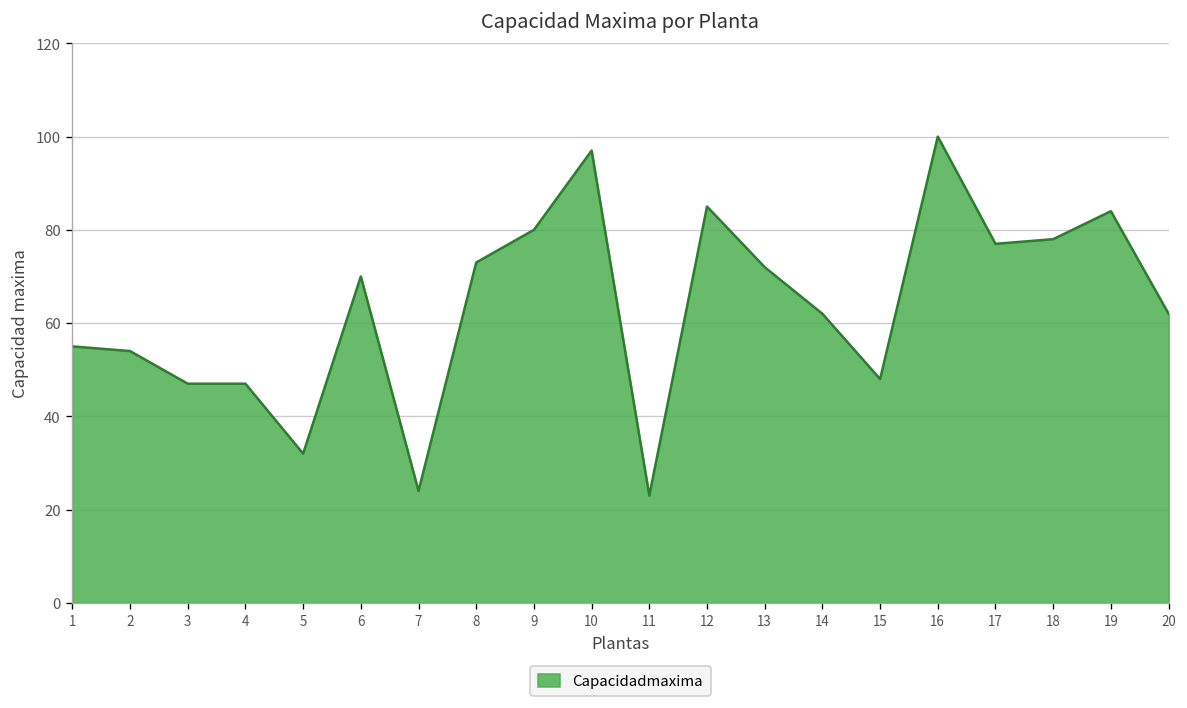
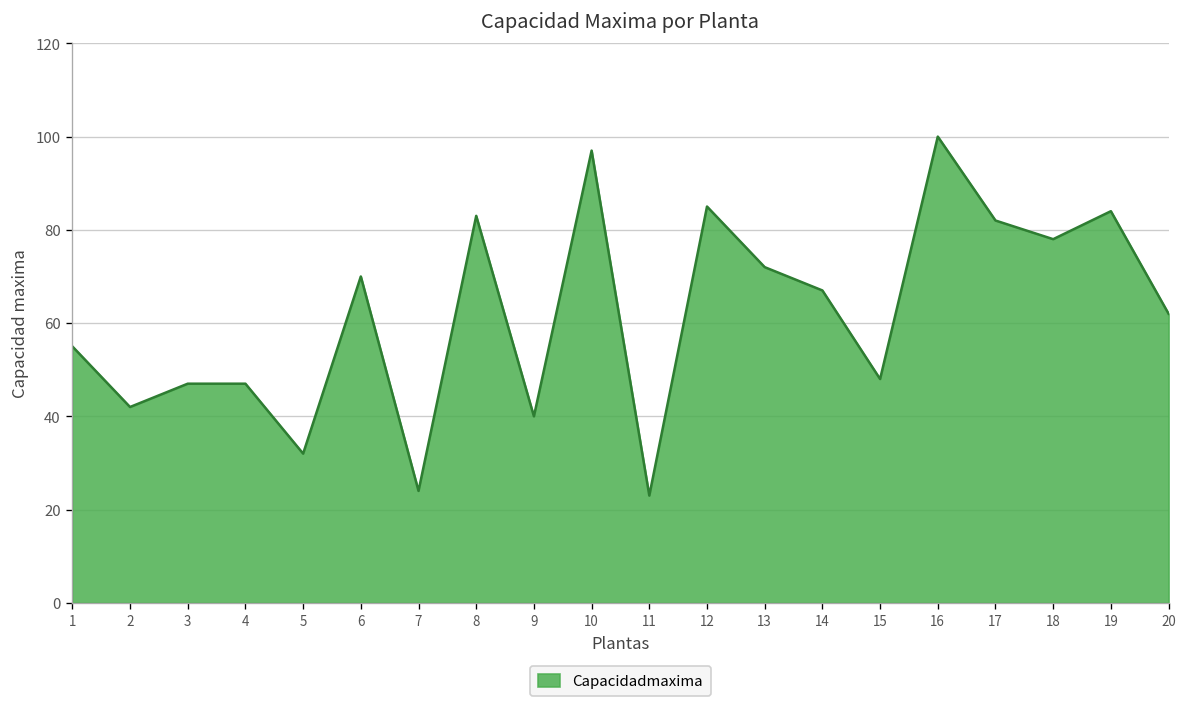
2: 54 -> 42
8: 73 -> 83
9: 80 -> 40
14: 62 -> 67
17: 77 -> 82
